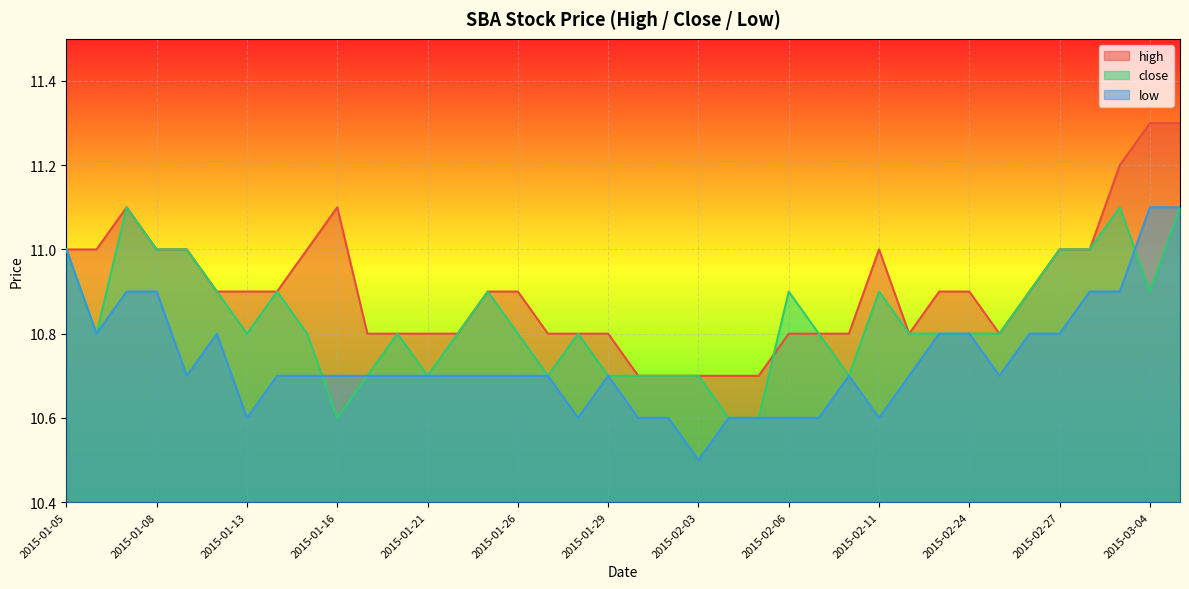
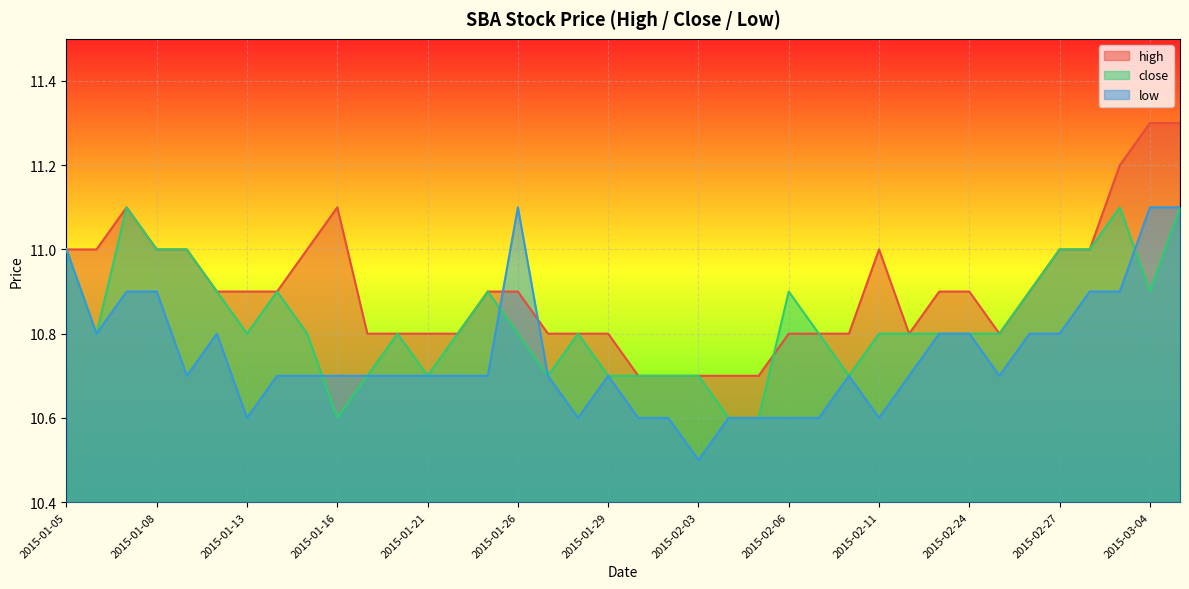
low, 2015-01-26: 10.7 -> 11.1
close, 2015-02-11: 10.9 -> 10.8
